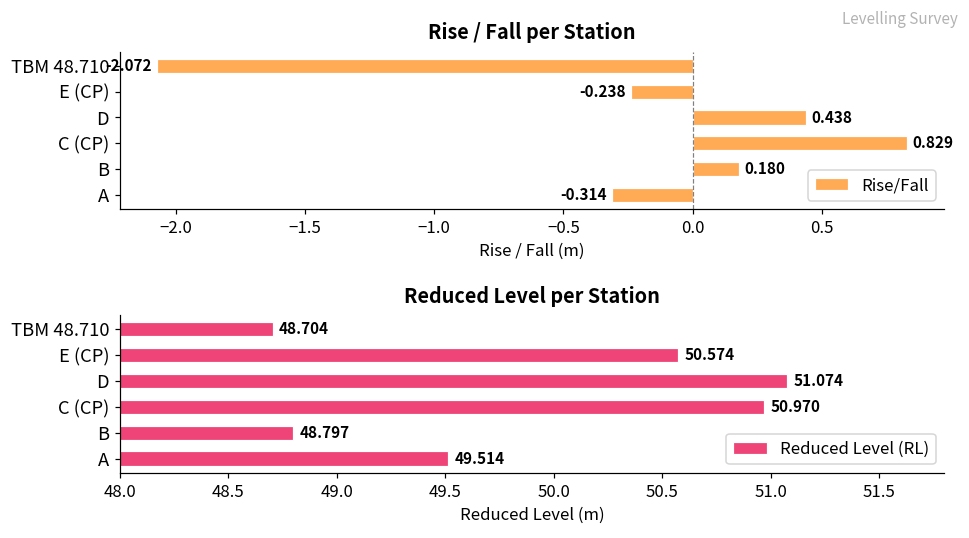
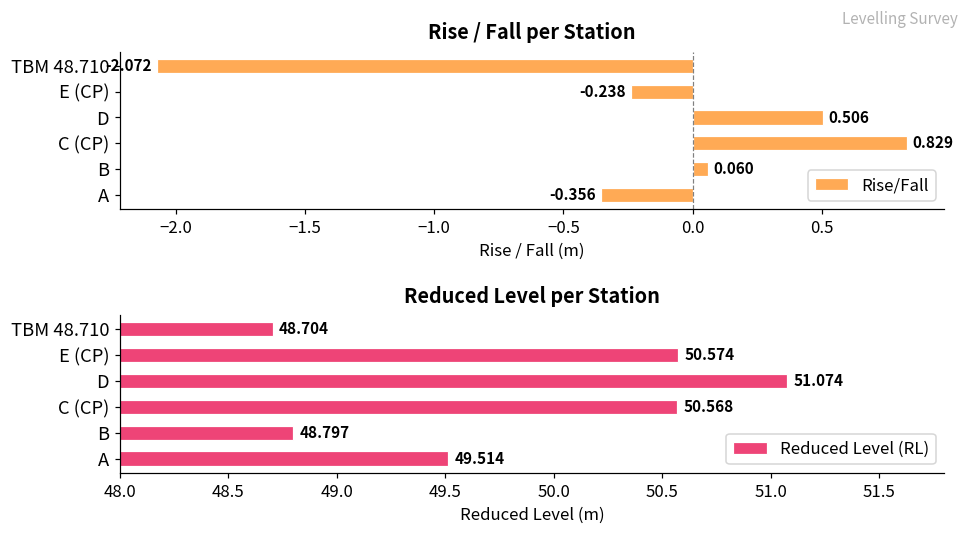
Rise / Fall per Station, D: 0.438 -> 0.506
Rise / Fall per Station, B: 0.180 -> 0.060
Rise / Fall per Station, A: -0.314 -> -0.356
Reduced Level per Station, C (CP): 50.970 -> 50.568
